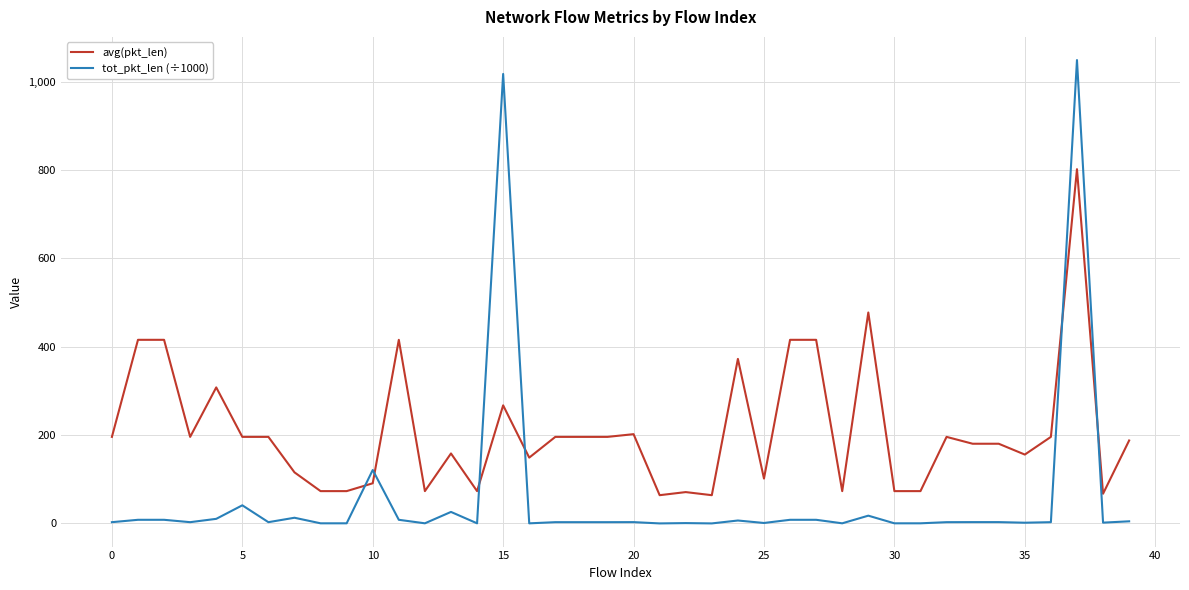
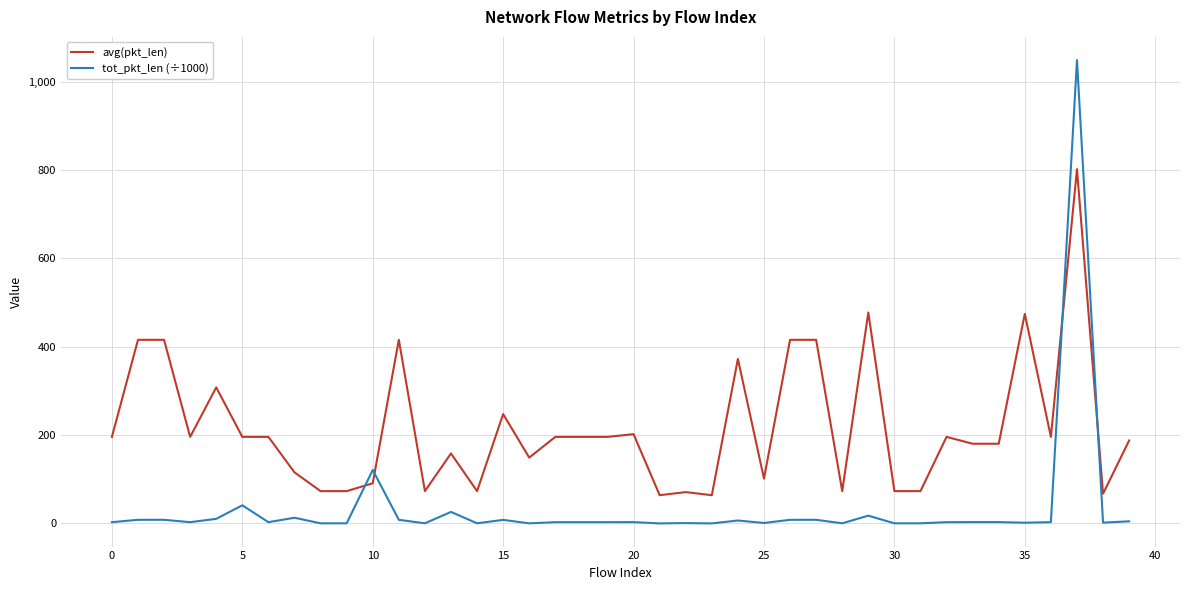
avg(pkt_len), 15: 270 -> 250
tot_pkt_len (÷1000), 15: 1,020 -> 10
avg(pkt_len), 35: 160 -> 470
